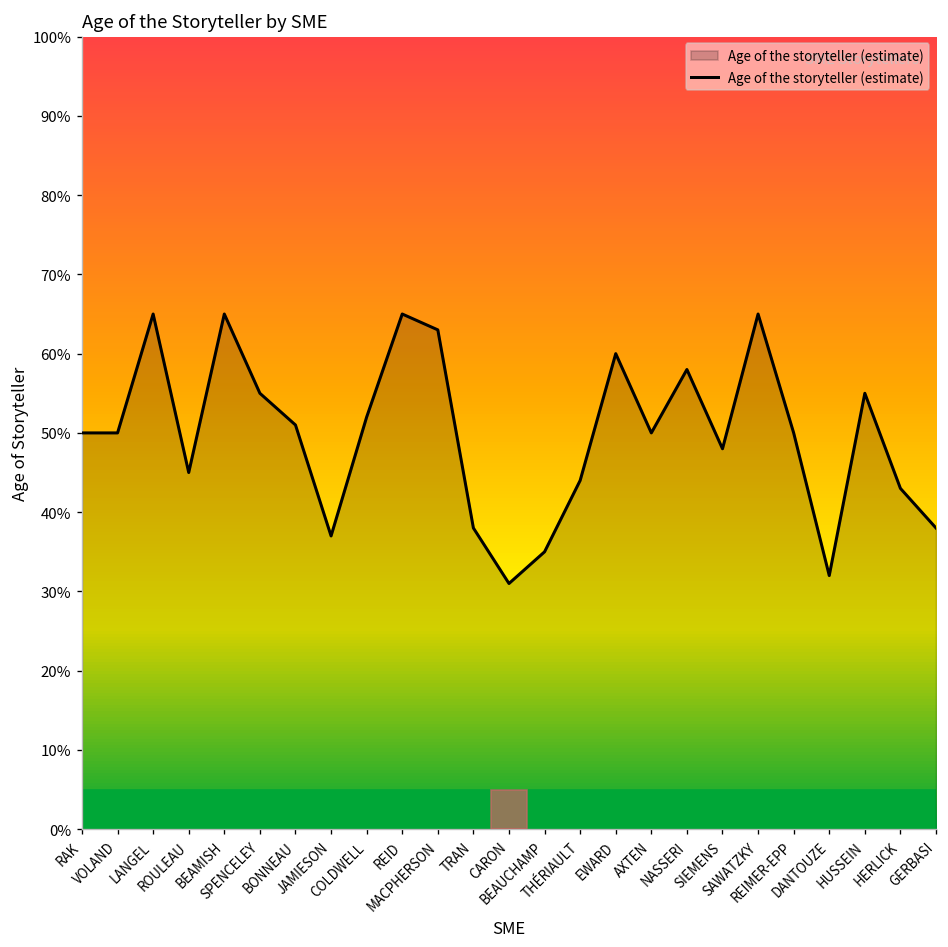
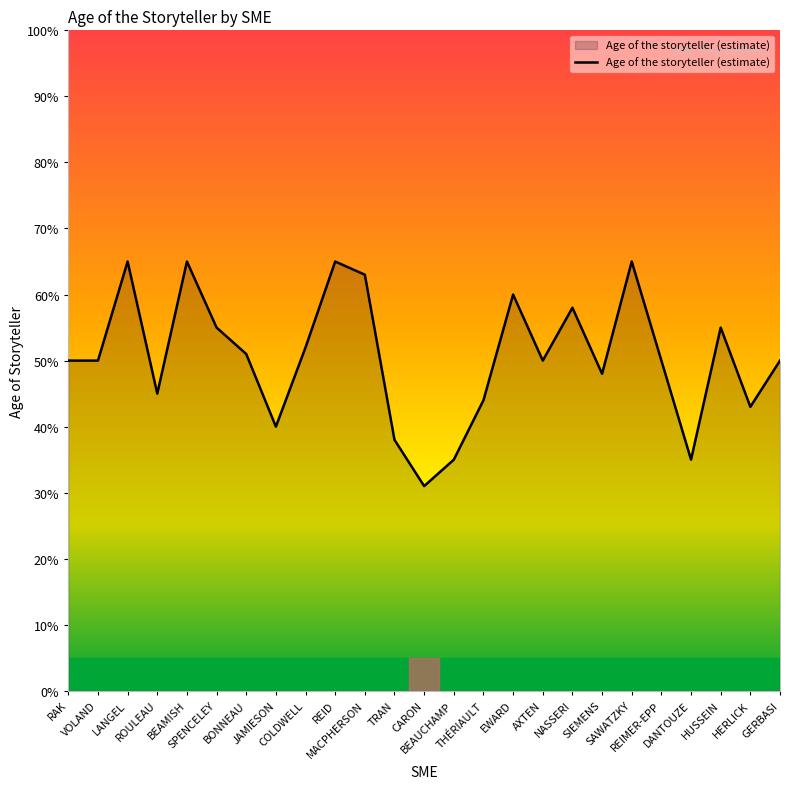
JAMIESON: 37% -> 40%
DANTOUZE: 32% -> 35%
GERBASI: 38% -> 50%
